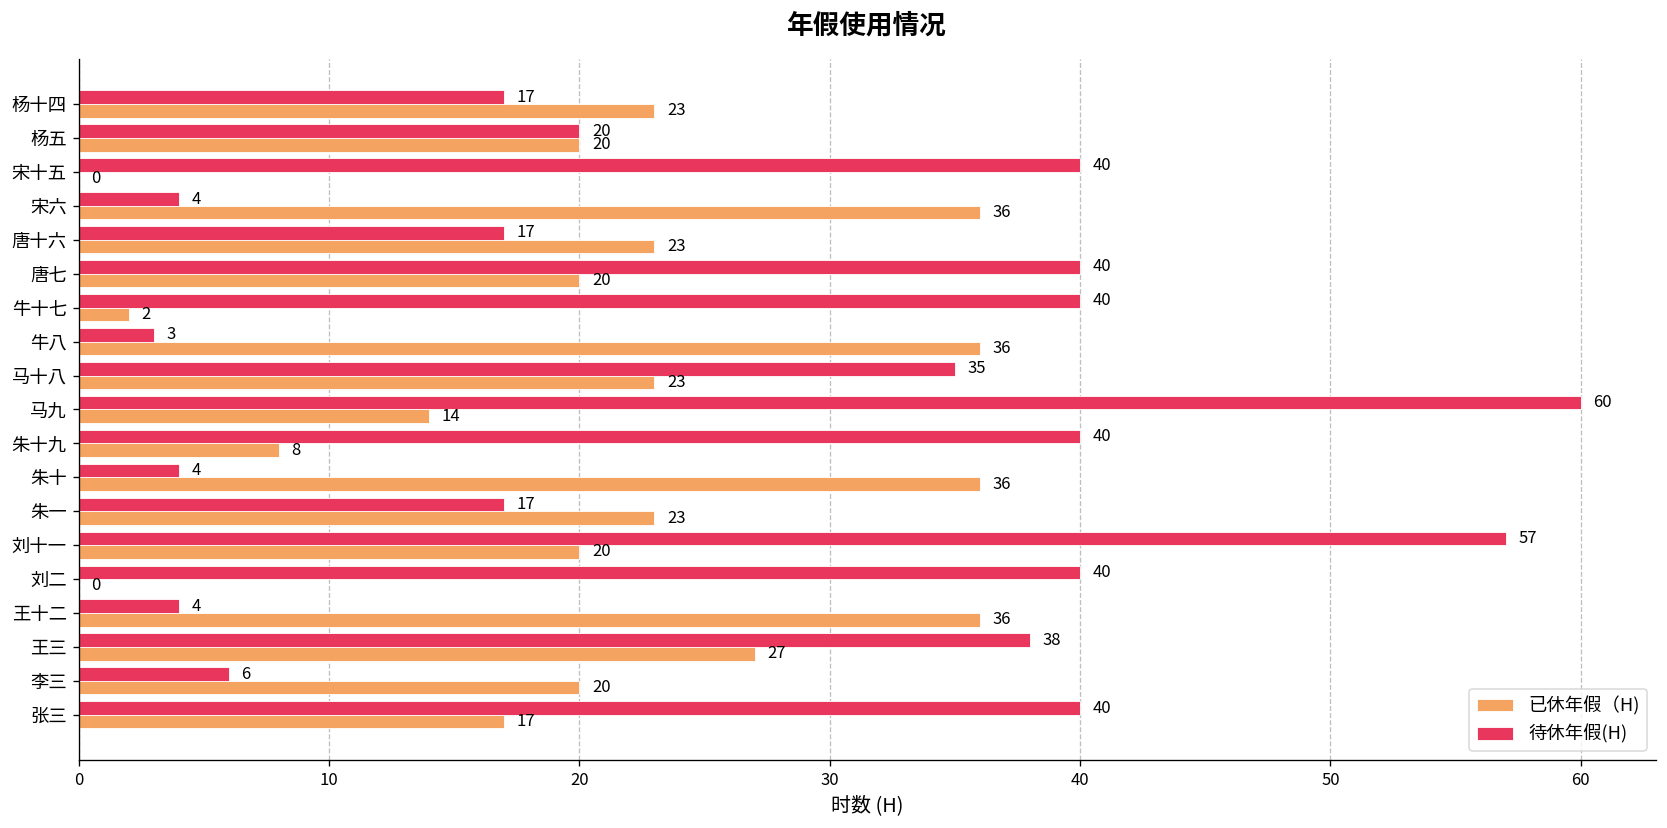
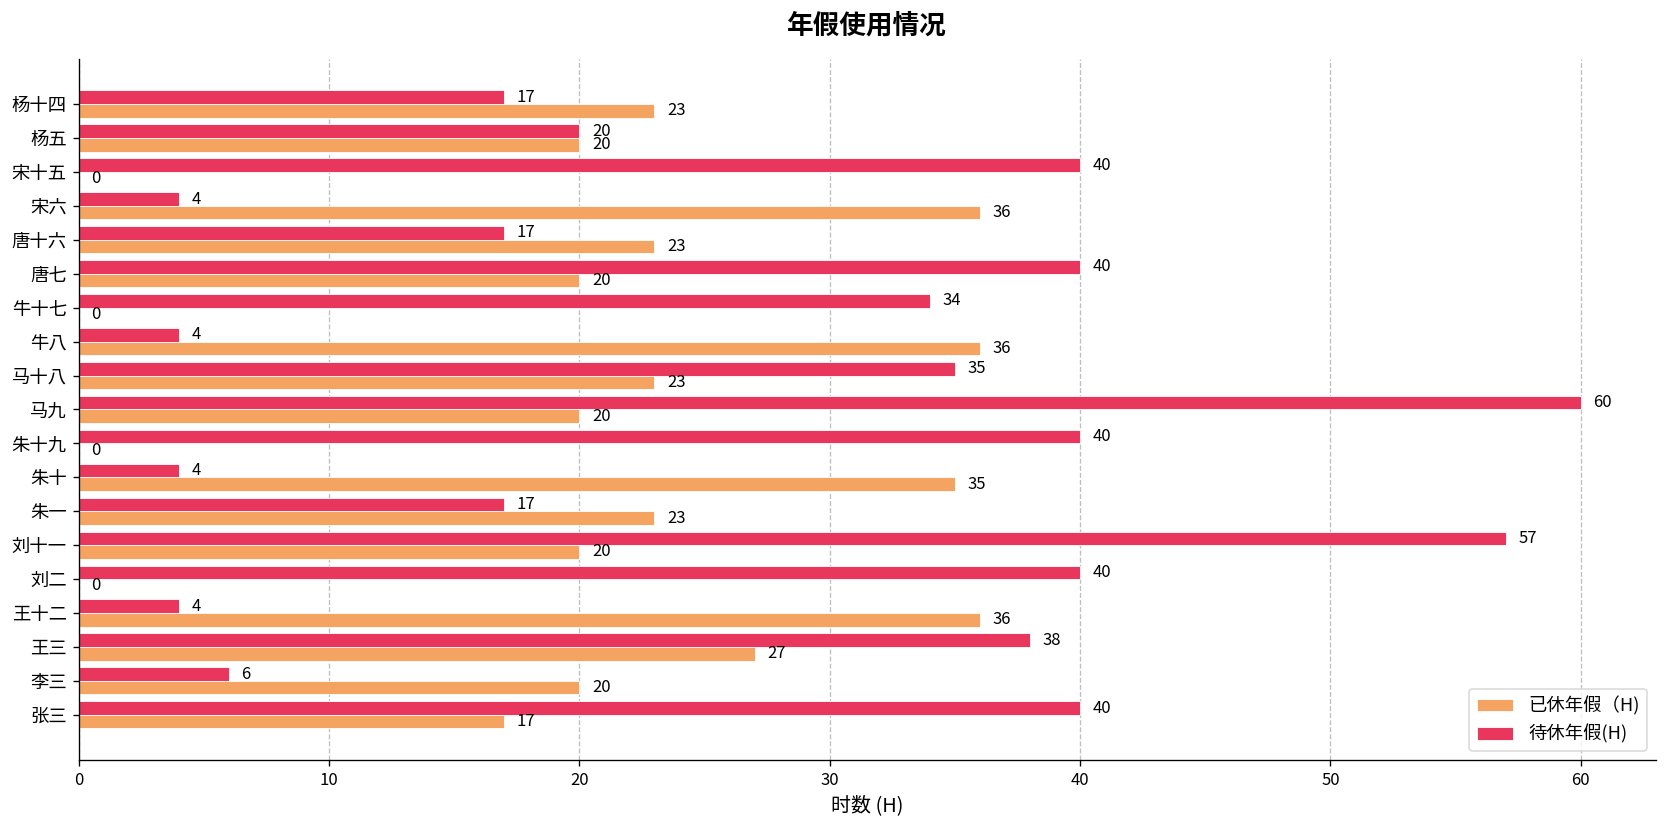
待休年假(H), 牛十七: 40 -> 34
已休年假（H), 牛十七: 2 -> 0
待休年假(H), 牛八: 3 -> 4
已休年假（H), 马九: 14 -> 20
已休年假（H), 朱十九: 8 -> 0
已休年假（H), 朱十: 36 -> 35
